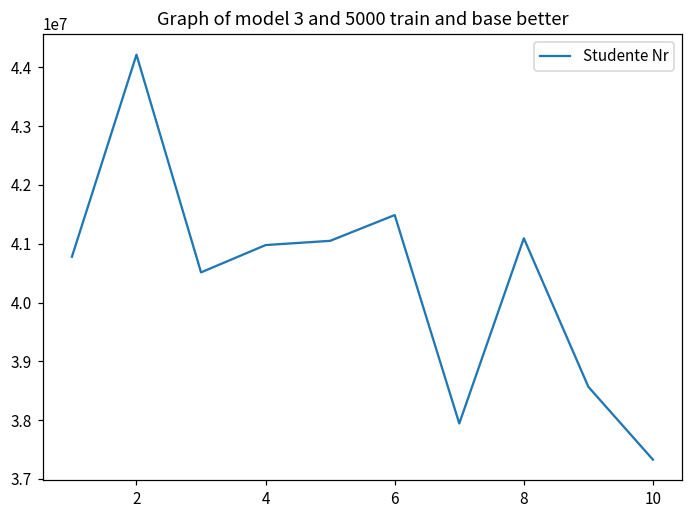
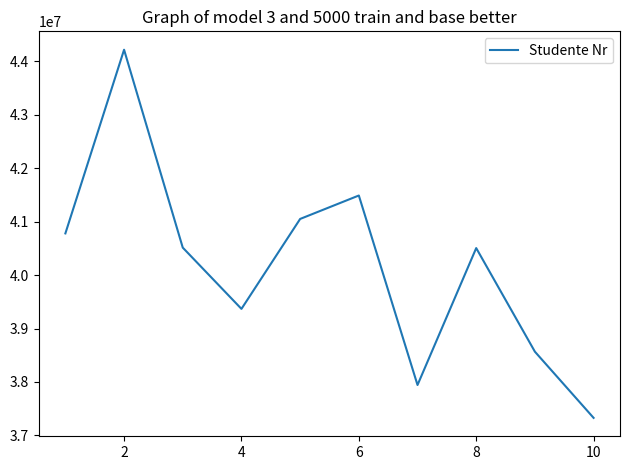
4: 41000000 -> 39400000
8: 41100000 -> 40500000
